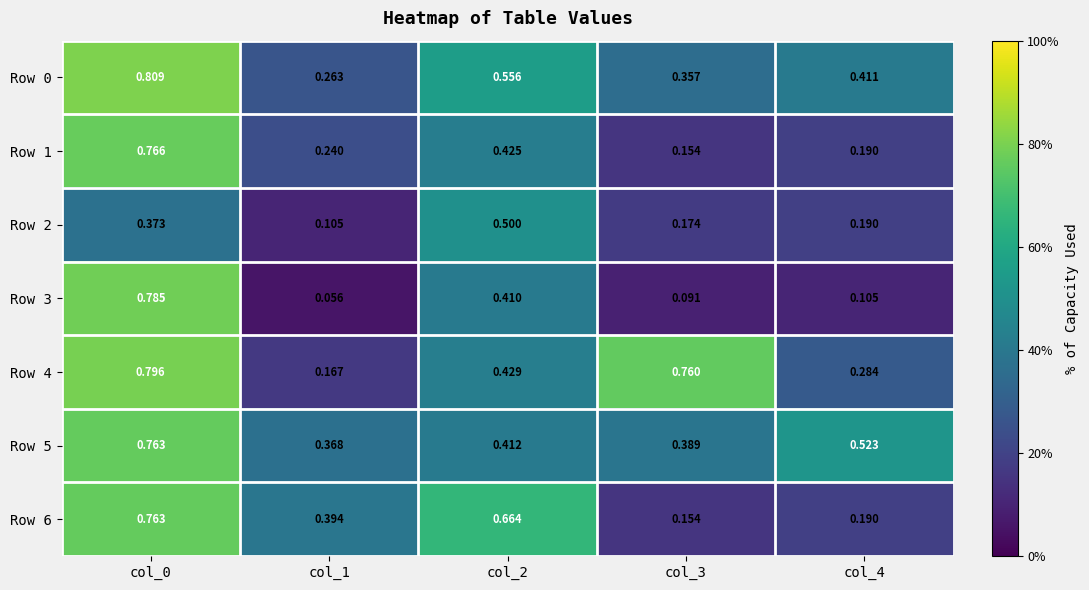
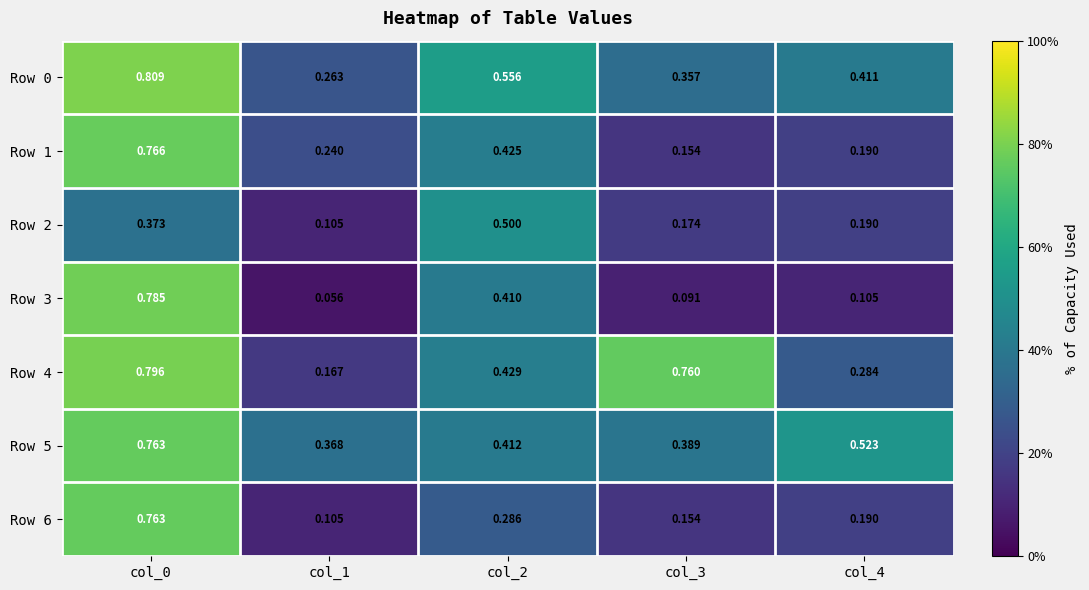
Row 6, col_1: 0.394 -> 0.105
Row 6, col_2: 0.664 -> 0.286
